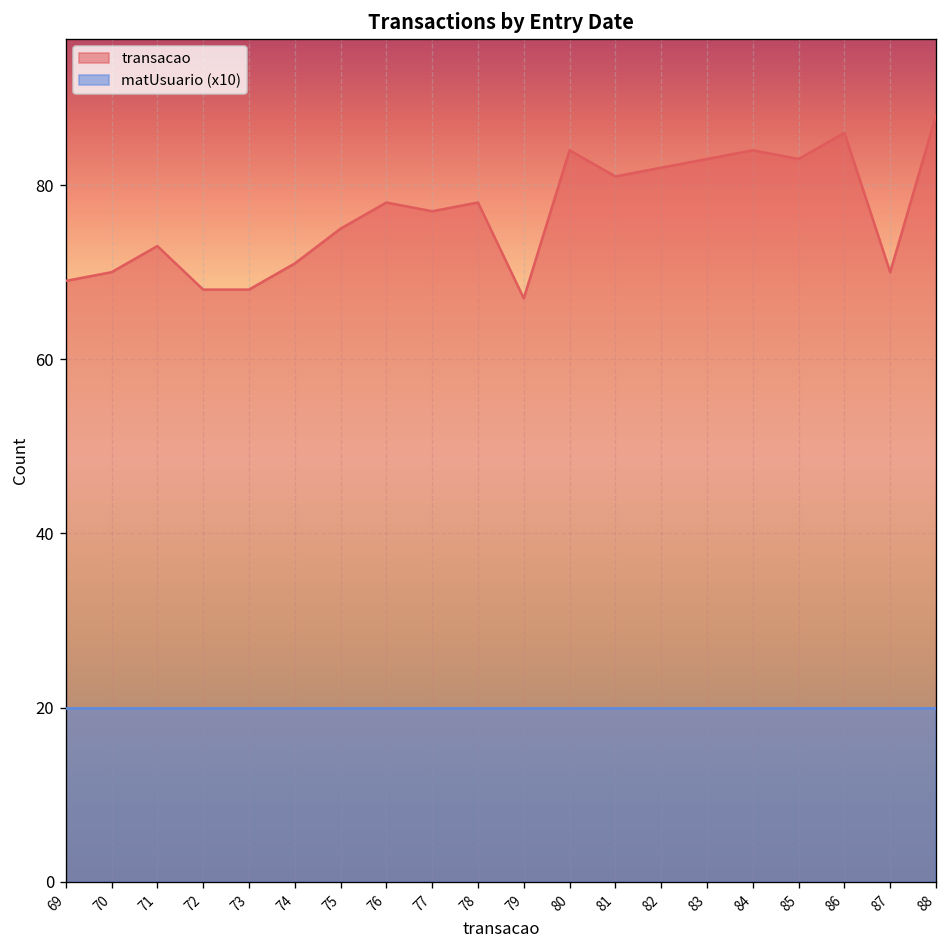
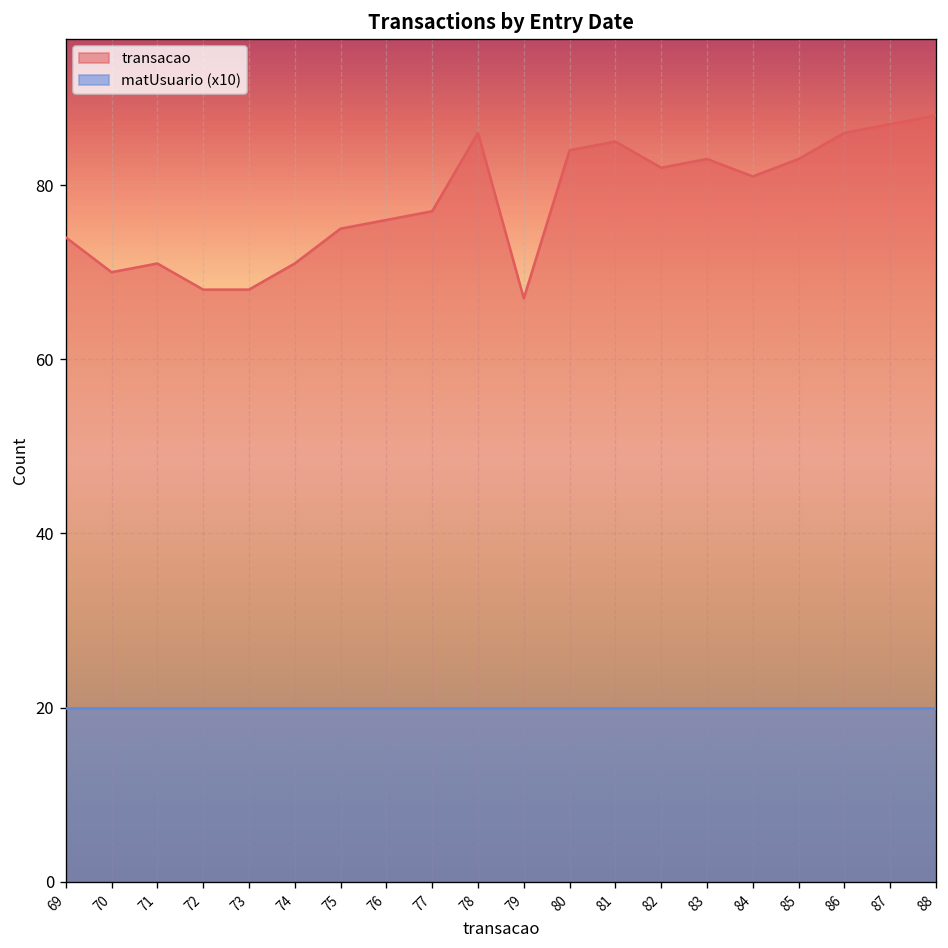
transacao, 69: 69 -> 74
transacao, 71: 73 -> 71
transacao, 76: 78 -> 76
transacao, 78: 78 -> 86
transacao, 81: 81 -> 85
transacao, 84: 84 -> 81
transacao, 87: 70 -> 87
